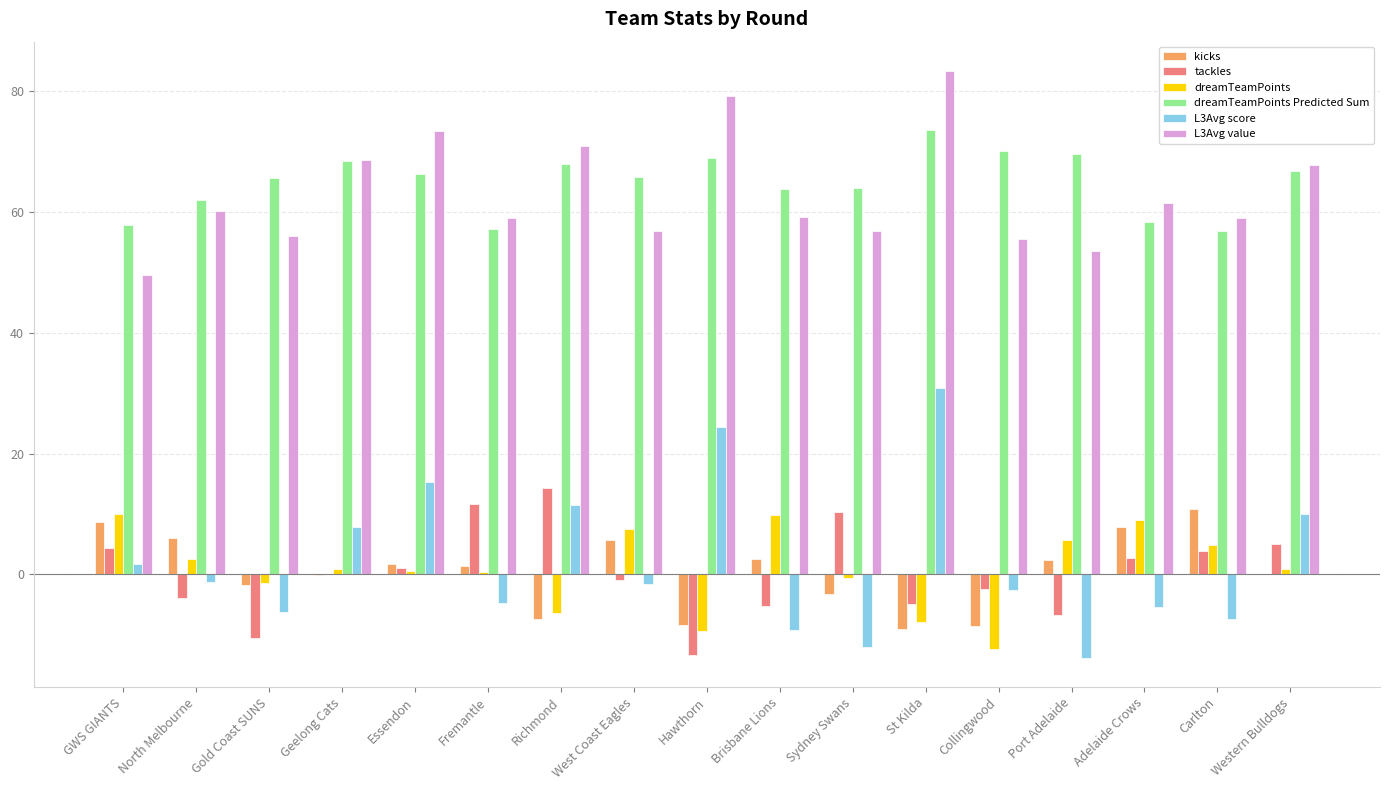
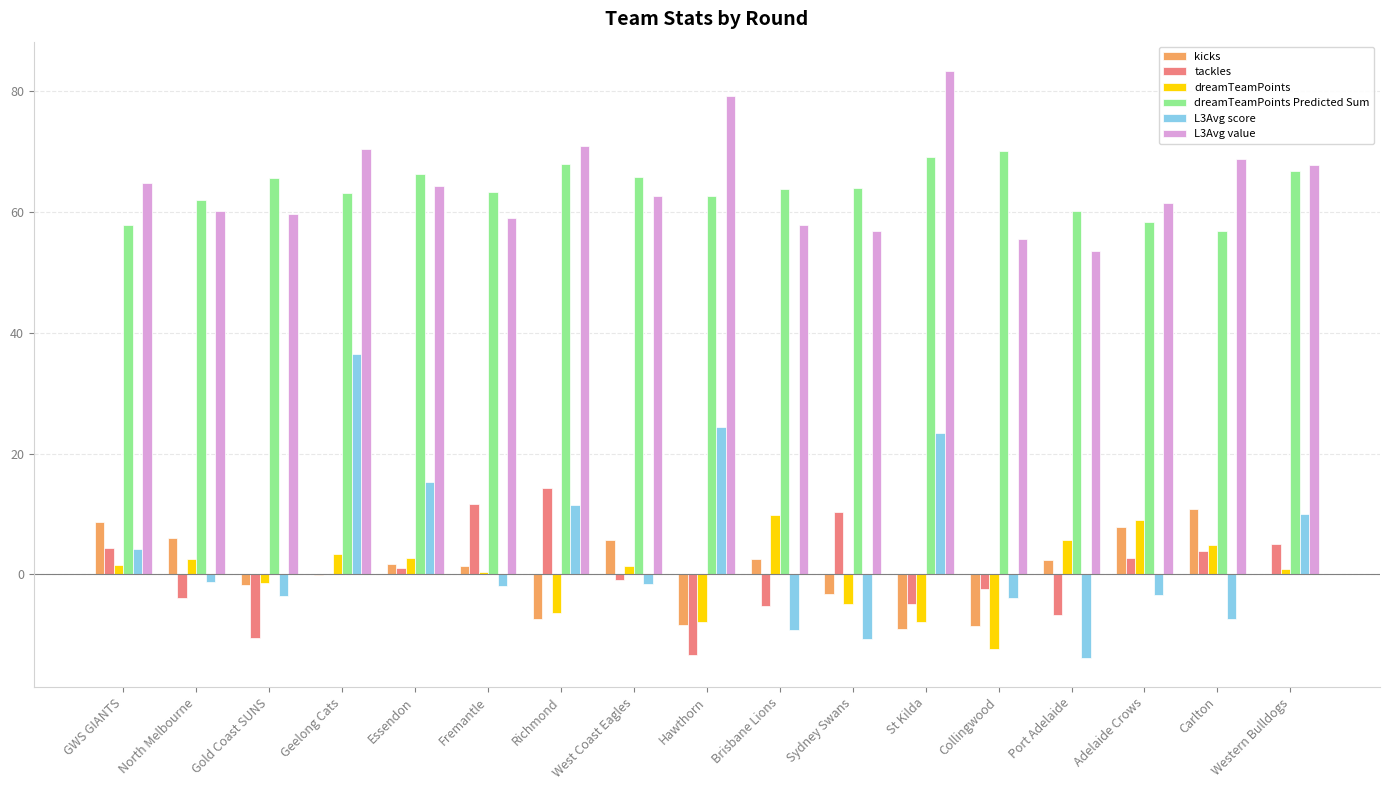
dreamTeamPoints, GWS GIANTS: 10 -> 2
L3Avg score, GWS GIANTS: 2 -> 4
L3Avg value, GWS GIANTS: 50 -> 65
L3Avg score, Gold Coast SUNS: -6 -> -4
L3Avg value, Gold Coast SUNS: 56 -> 60
dreamTeamPoints, Geelong Cats: 1 -> 3
dreamTeamPoints Predicted Sum, Geelong Cats: 68 -> 63
L3Avg score, Geelong Cats: 8 -> 37
L3Avg value, Geelong Cats: 69 -> 71
dreamTeamPoints, Essendon: 1 -> 3
L3Avg value, Essendon: 73 -> 64
dreamTeamPoints Predicted Sum, Fremantle: 57 -> 63
L3Avg score, Fremantle: -5 -> -2
dreamTeamPoints, West Coast Eagles: 8 -> 1
L3Avg value, West Coast Eagles: 57 -> 63
dreamTeamPoints, Hawthorn: -9 -> -8
dreamTeamPoints Predicted Sum, Hawthorn: 69 -> 63
L3Avg value, Brisbane Lions: 59 -> 58
dreamTeamPoints, Sydney Swans: -1 -> -5
L3Avg score, Sydney Swans: -12 -> -11
dreamTeamPoints Predicted Sum, St Kilda: 74 -> 69
L3Avg score, St Kilda: 31 -> 23
L3Avg score, Collingwood: -3 -> -4
dreamTeamPoints Predicted Sum, Port Adelaide: 70 -> 60
L3Avg score, Adelaide Crows: -5 -> -4
L3Avg value, Carlton: 59 -> 69
